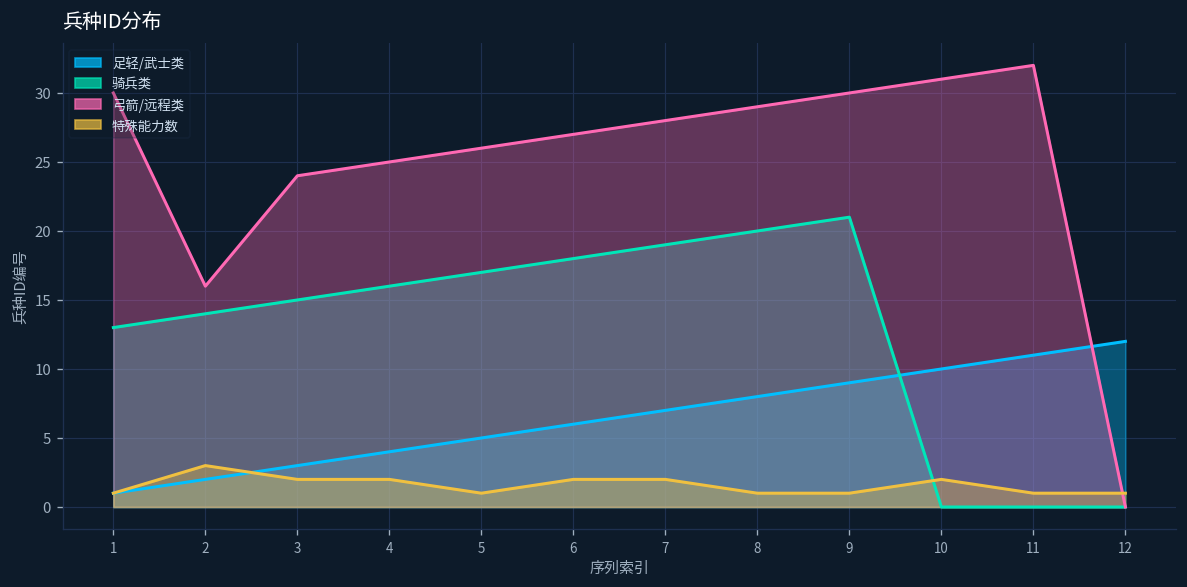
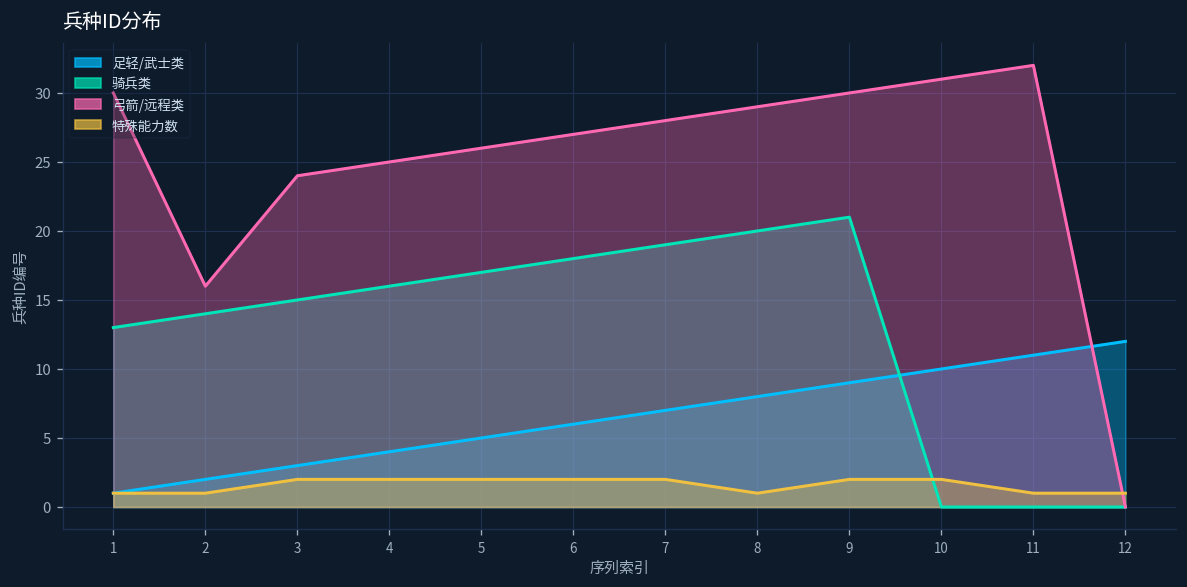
特殊能力数, 2: 3 -> 1
特殊能力数, 5: 1 -> 2
特殊能力数, 9: 1 -> 2
